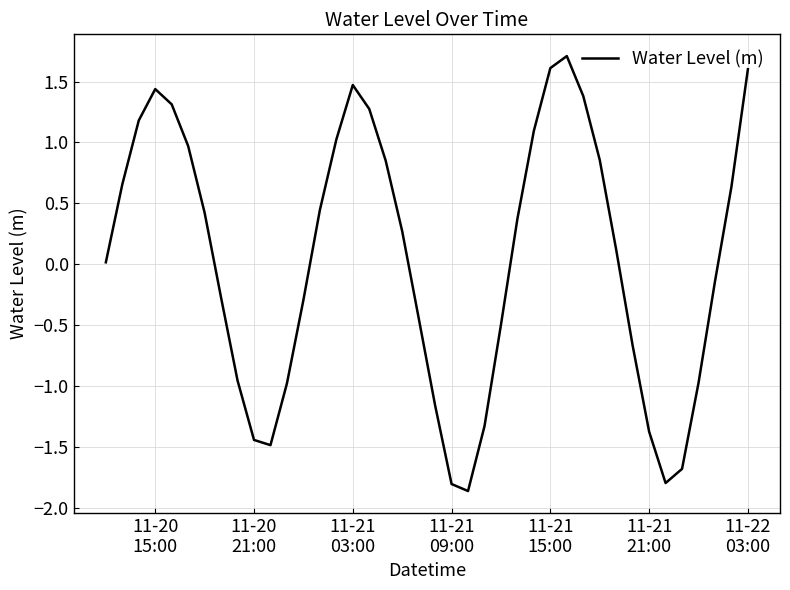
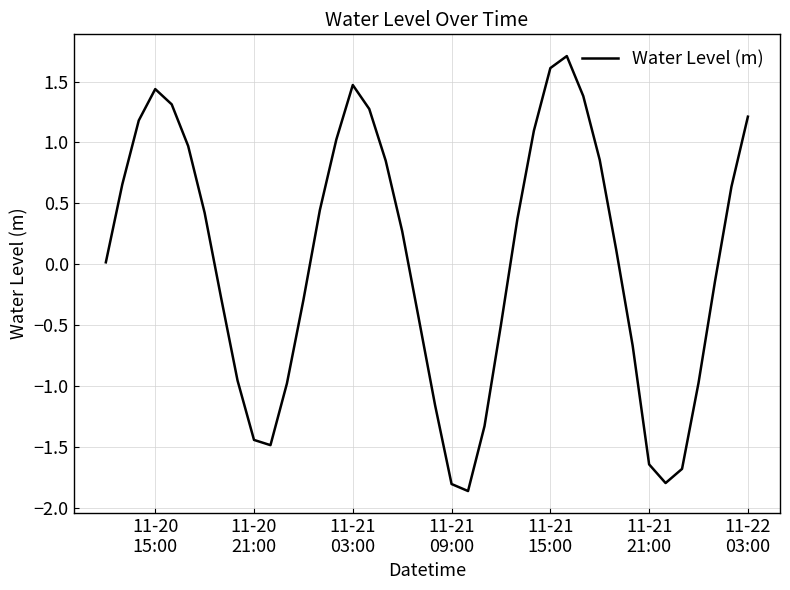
11-21 21:00: -1.37 -> -1.64
11-22 03:00: 1.60 -> 1.21
